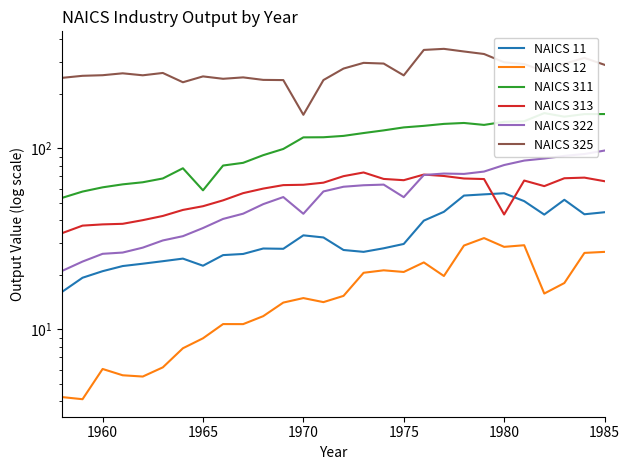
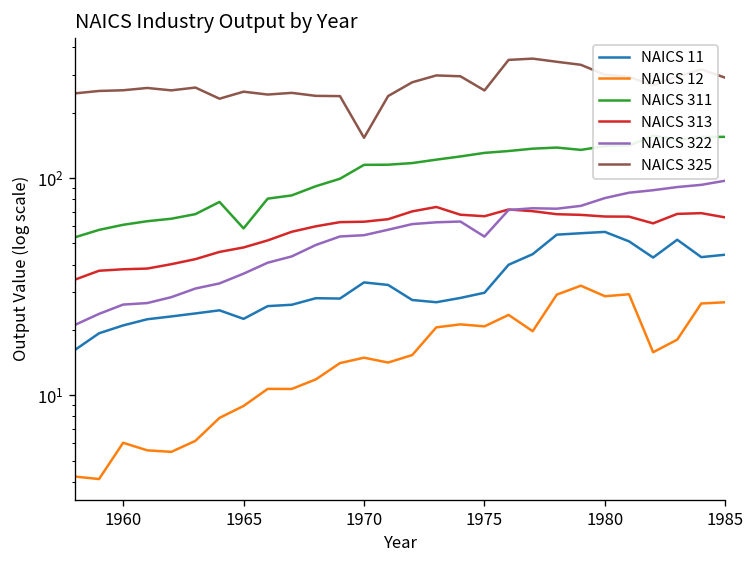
NAICS 322, 1970: 44 -> 55
NAICS 313, 1980: 43 -> 67
